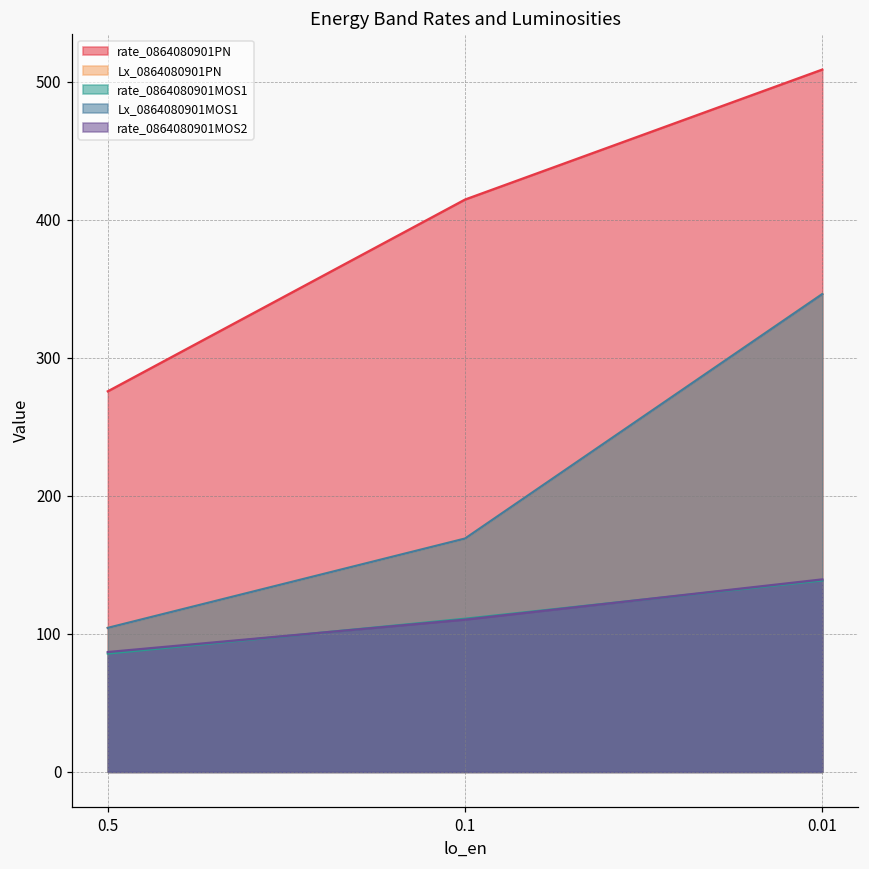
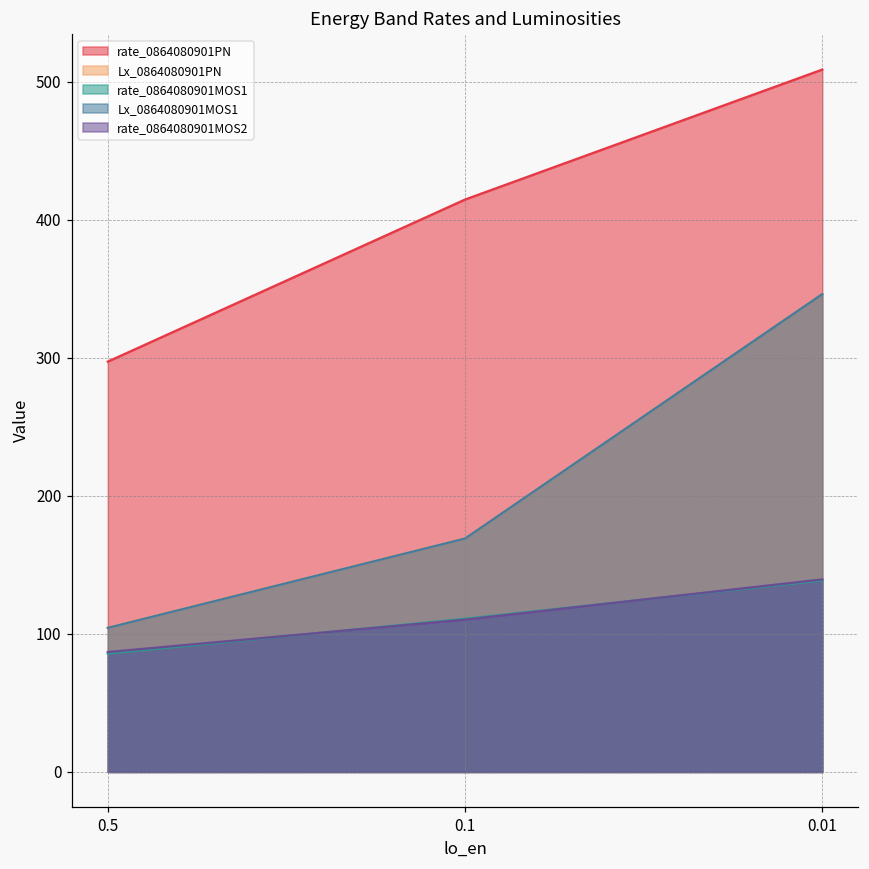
rate_0864080901PN, 0.5: 276 -> 297
